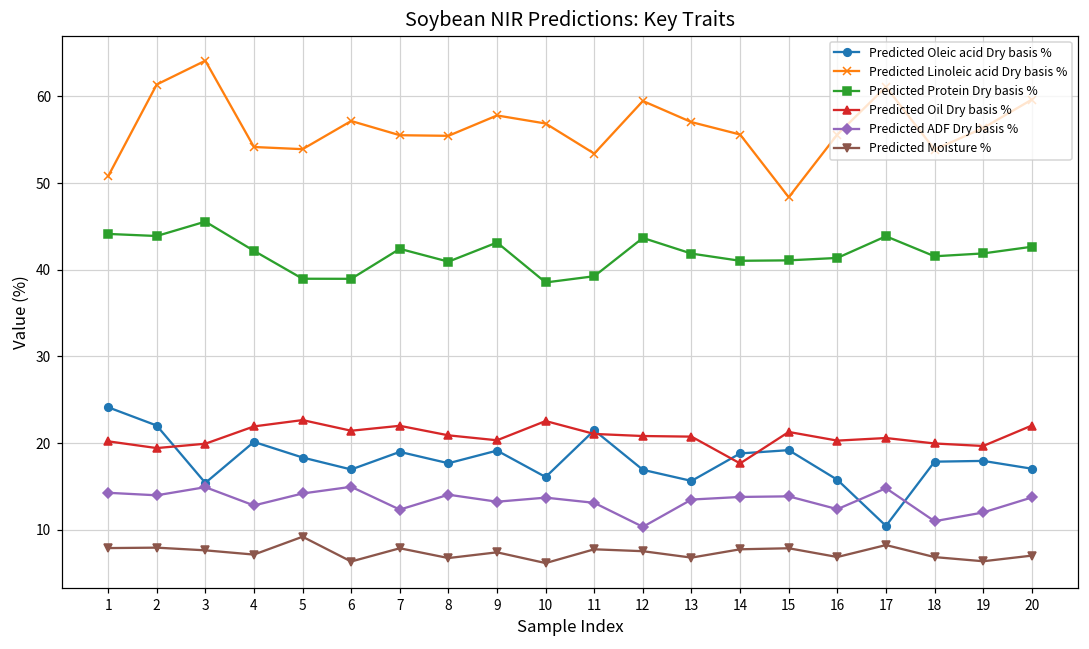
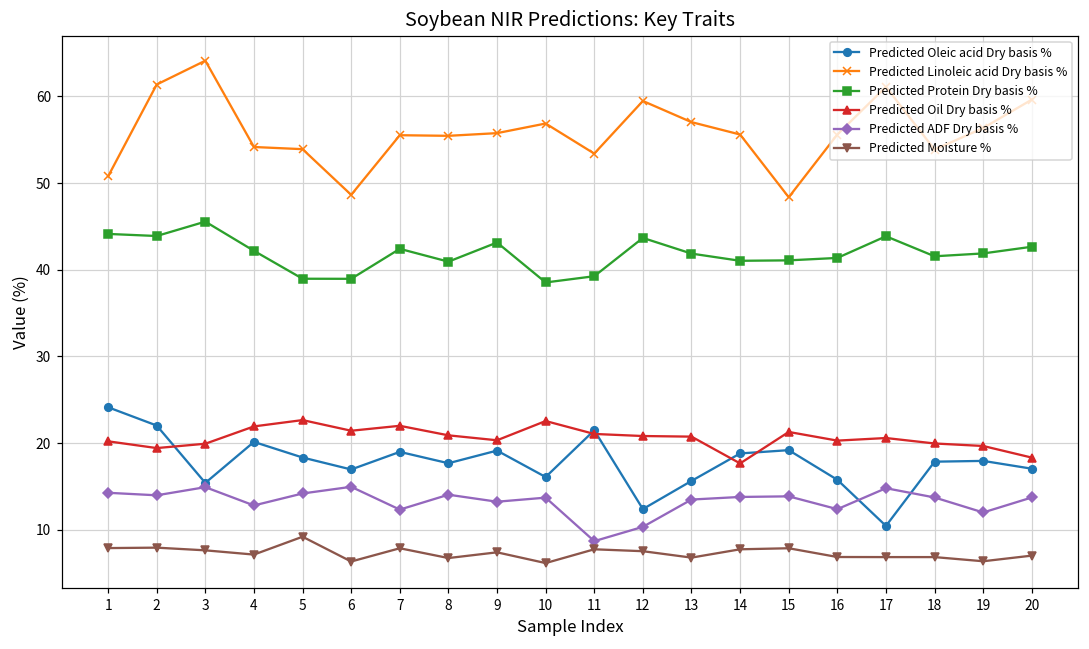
Predicted Linoleic acid Dry basis %, 6: 57 -> 49
Predicted Linoleic acid Dry basis %, 9: 58 -> 56
Predicted ADF Dry basis %, 11: 13 -> 9
Predicted Oleic acid Dry basis %, 12: 17 -> 12
Predicted Moisture %, 17: 8 -> 7
Predicted ADF Dry basis %, 18: 11 -> 14
Predicted Oil Dry basis %, 20: 22 -> 18
